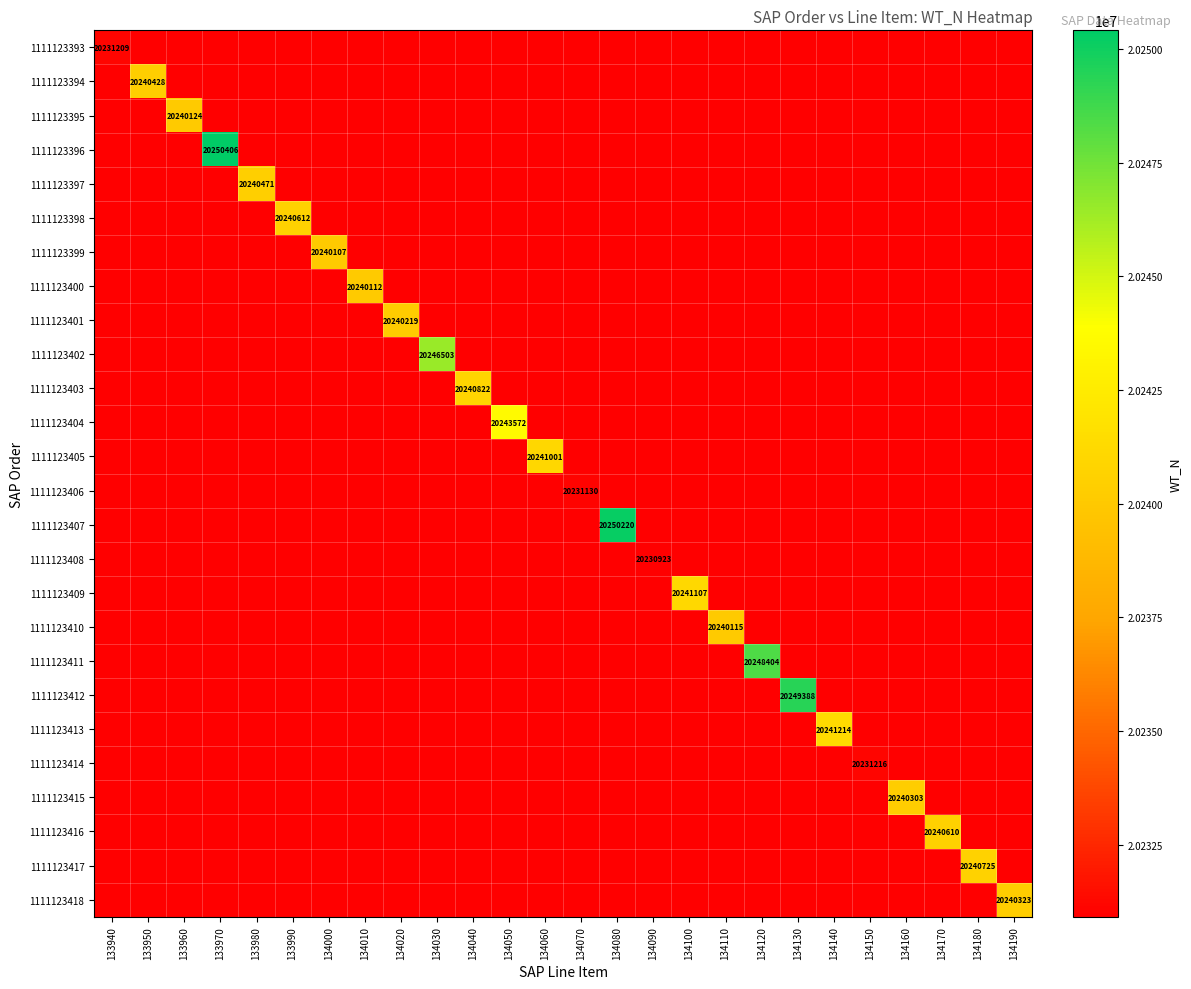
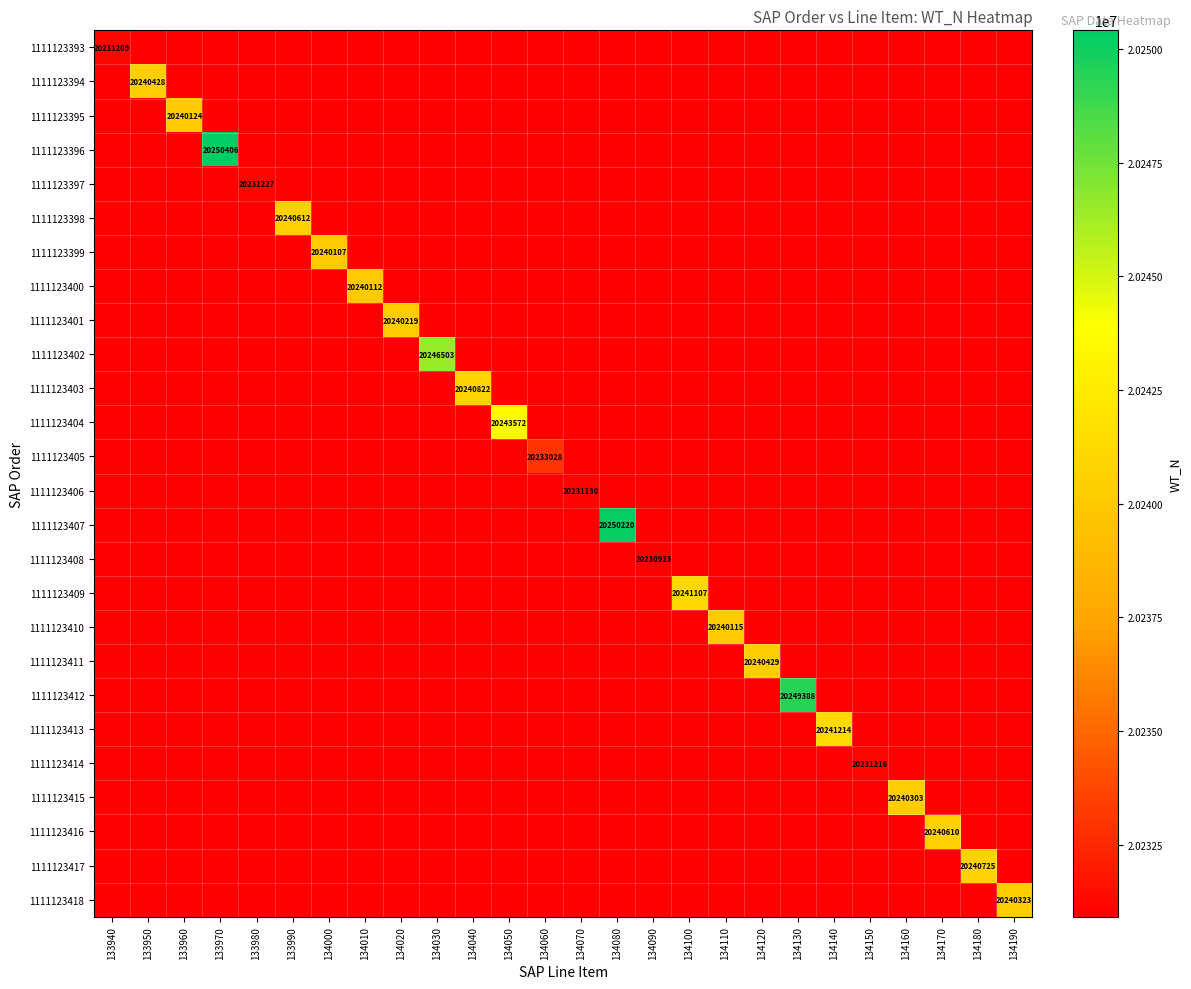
1111123397, 133980: 20240471 -> 20231227
1111123405, 134060: 20241001 -> 20233028
1111123411, 134120: 20248404 -> 20240429
